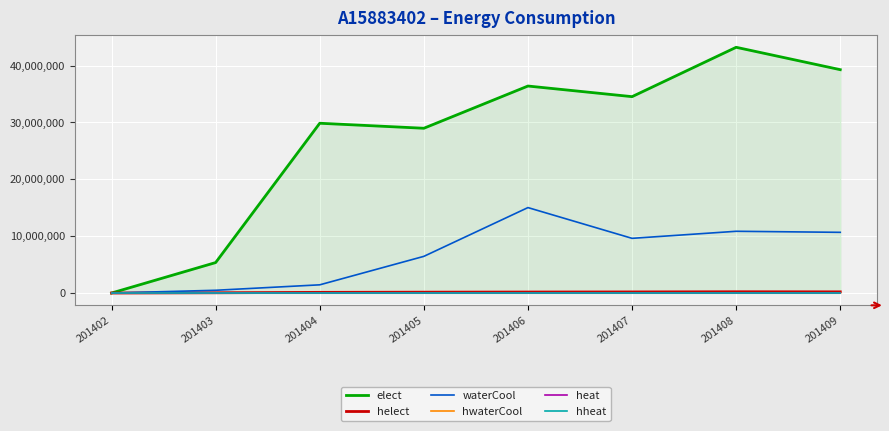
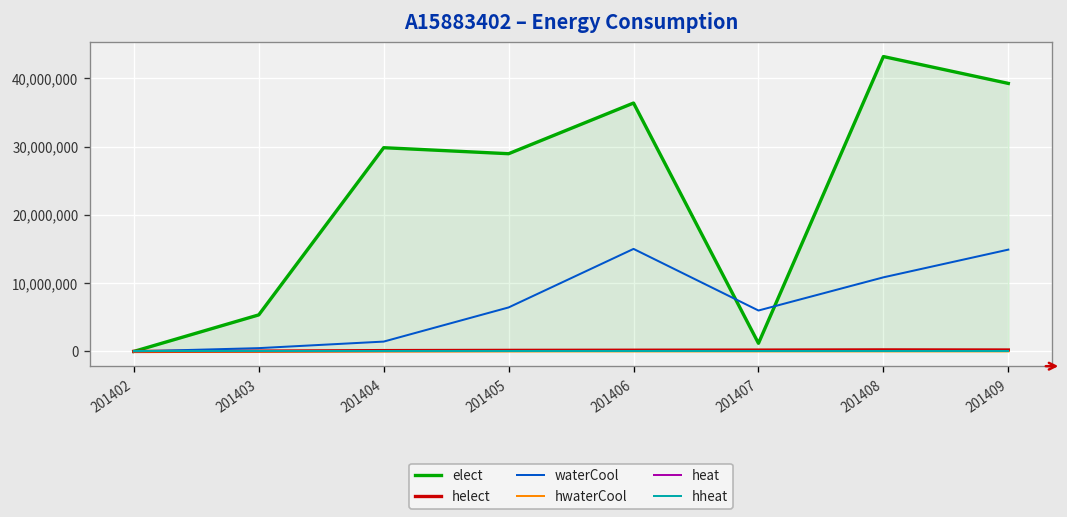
elect, 201407: 35,000,000 -> 1,000,000
waterCool, 201407: 10,000,000 -> 6,000,000
waterCool, 201409: 11,000,000 -> 15,000,000
